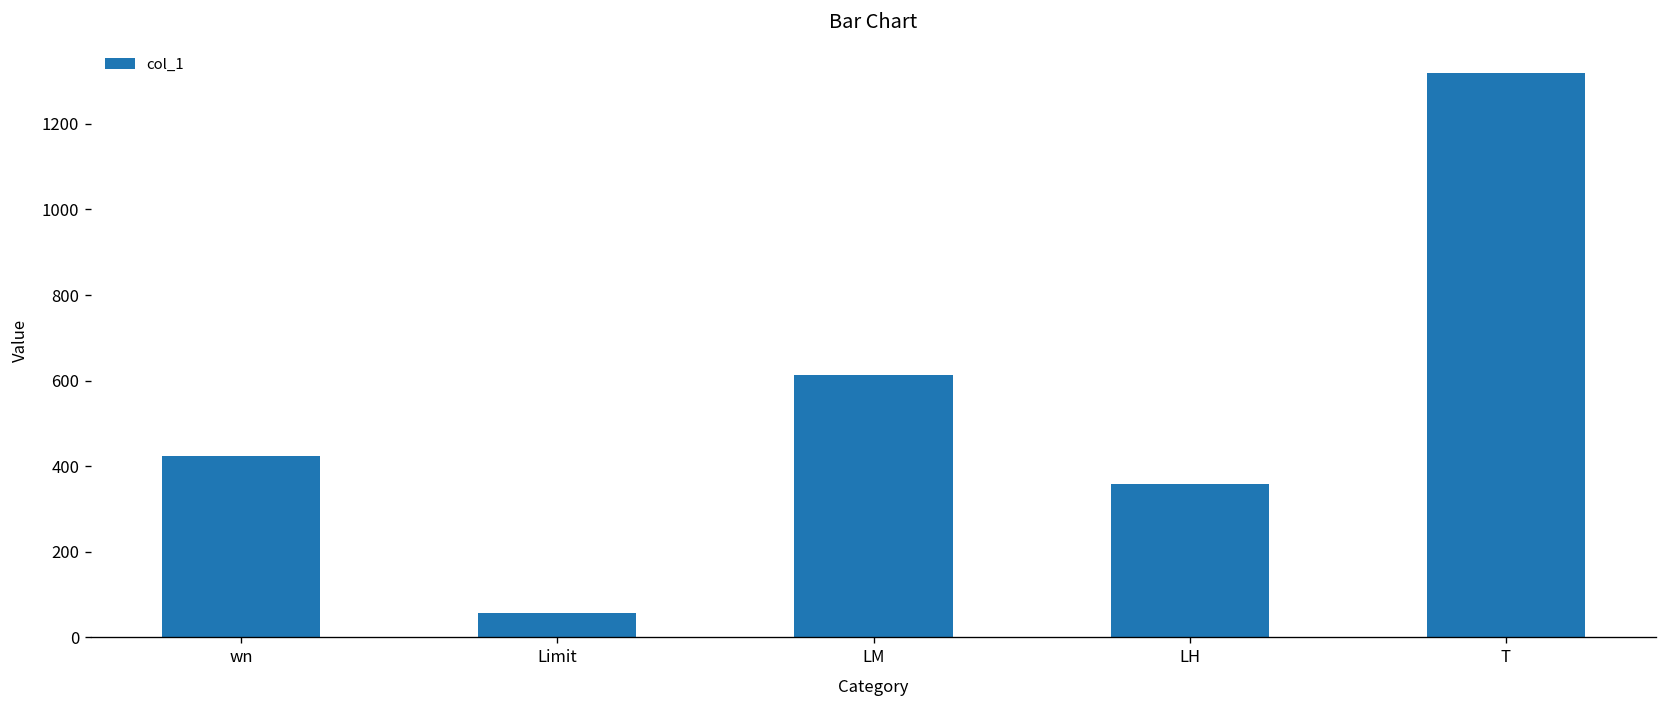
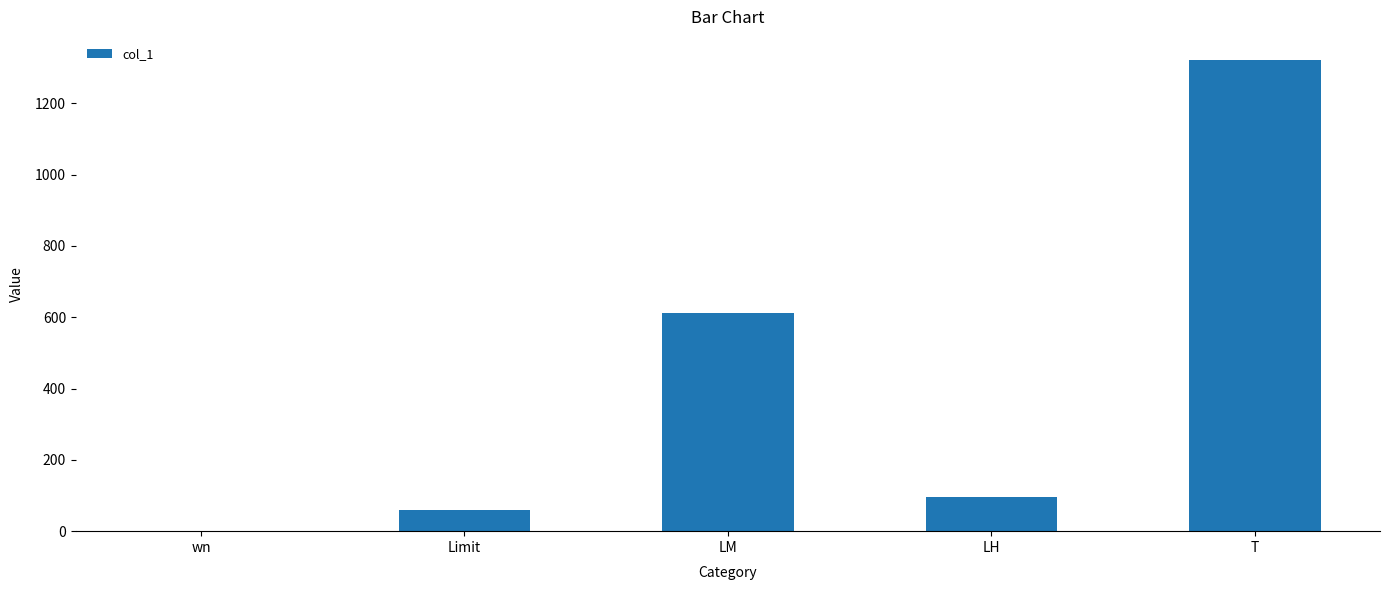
wn: 420 -> 0
LH: 360 -> 100
